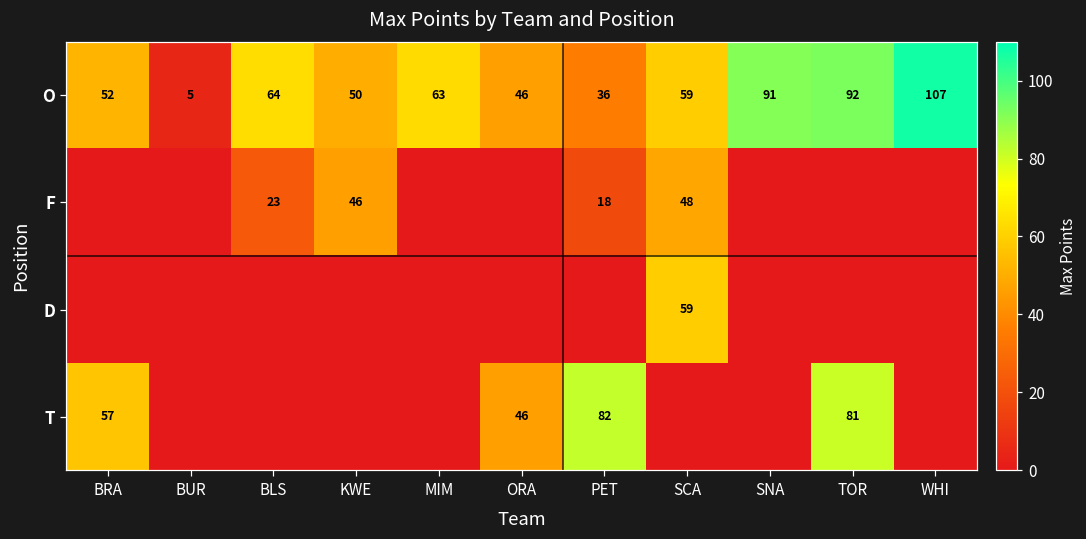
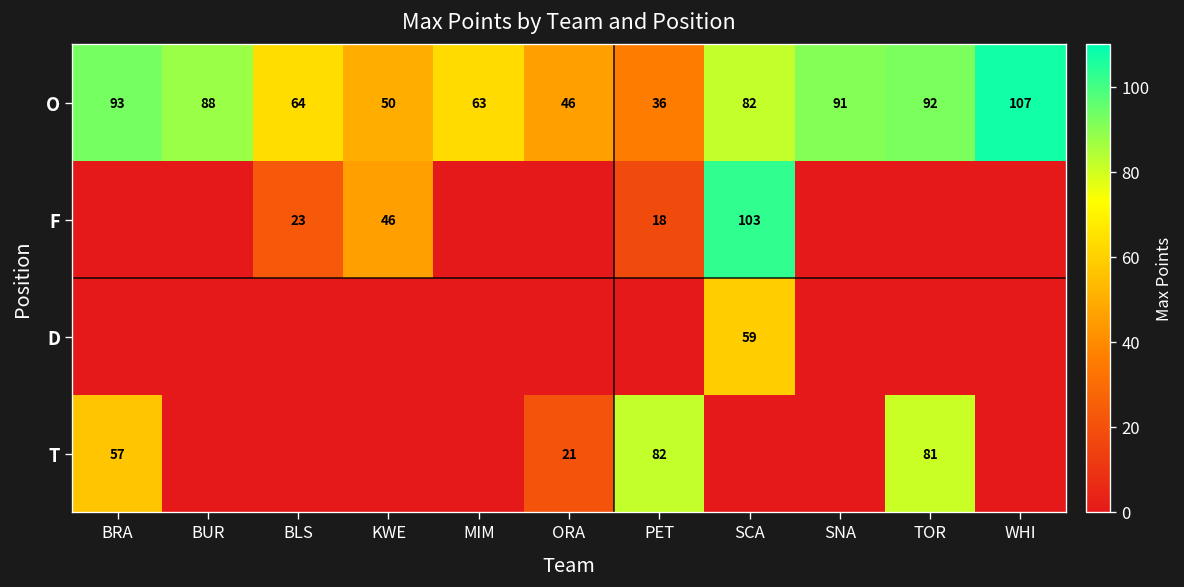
O, BRA: 52 -> 93
O, BUR: 5 -> 88
O, SCA: 59 -> 82
F, SCA: 48 -> 103
T, ORA: 46 -> 21
